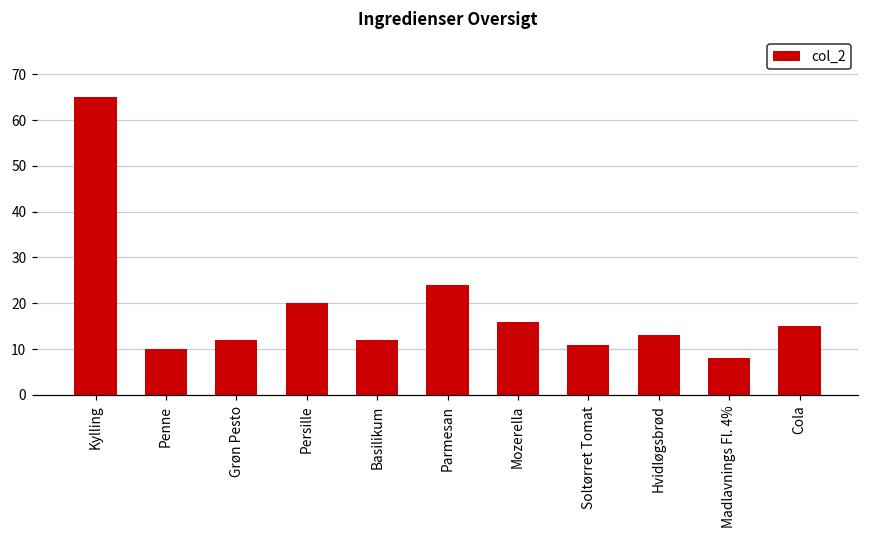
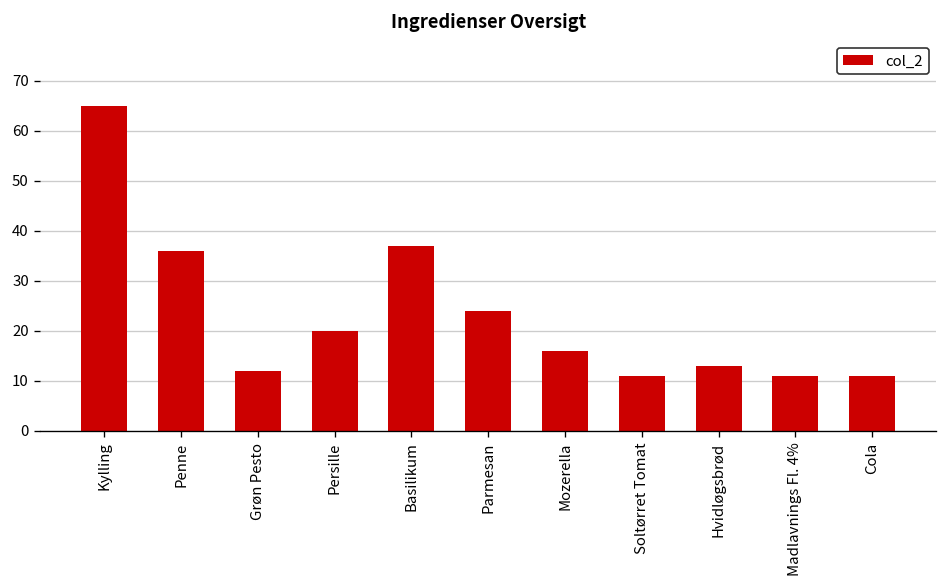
Penne: 10 -> 36
Basilikum: 12 -> 37
Madlavnings Fl. 4%: 8 -> 11
Cola: 15 -> 11
